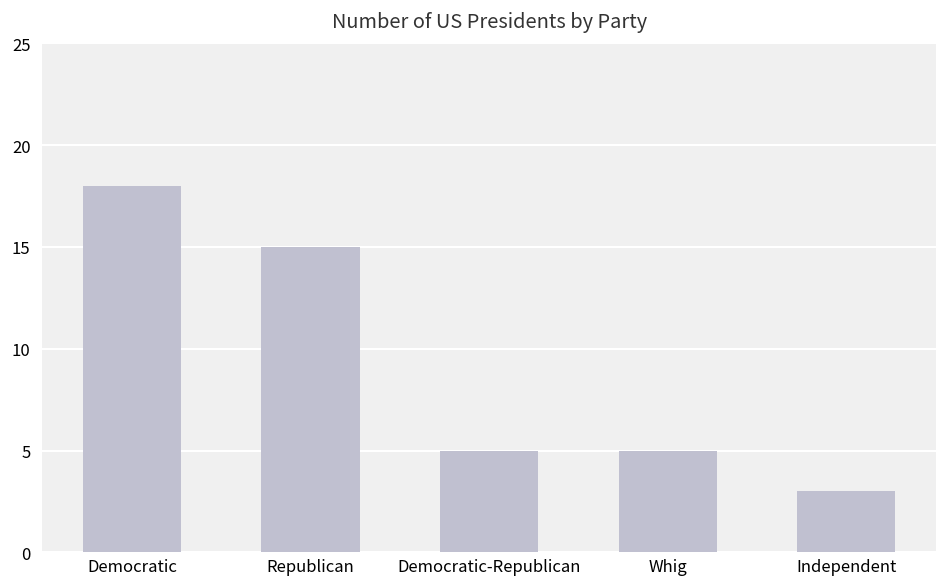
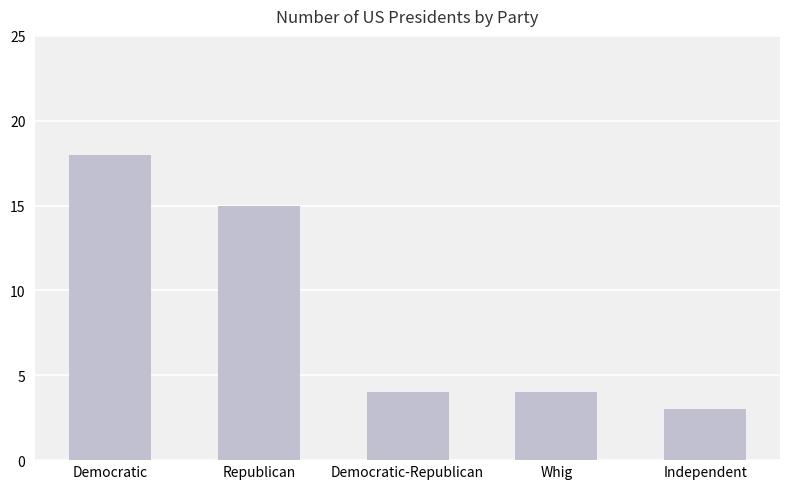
Democratic-Republican: 5 -> 4
Whig: 5 -> 4
